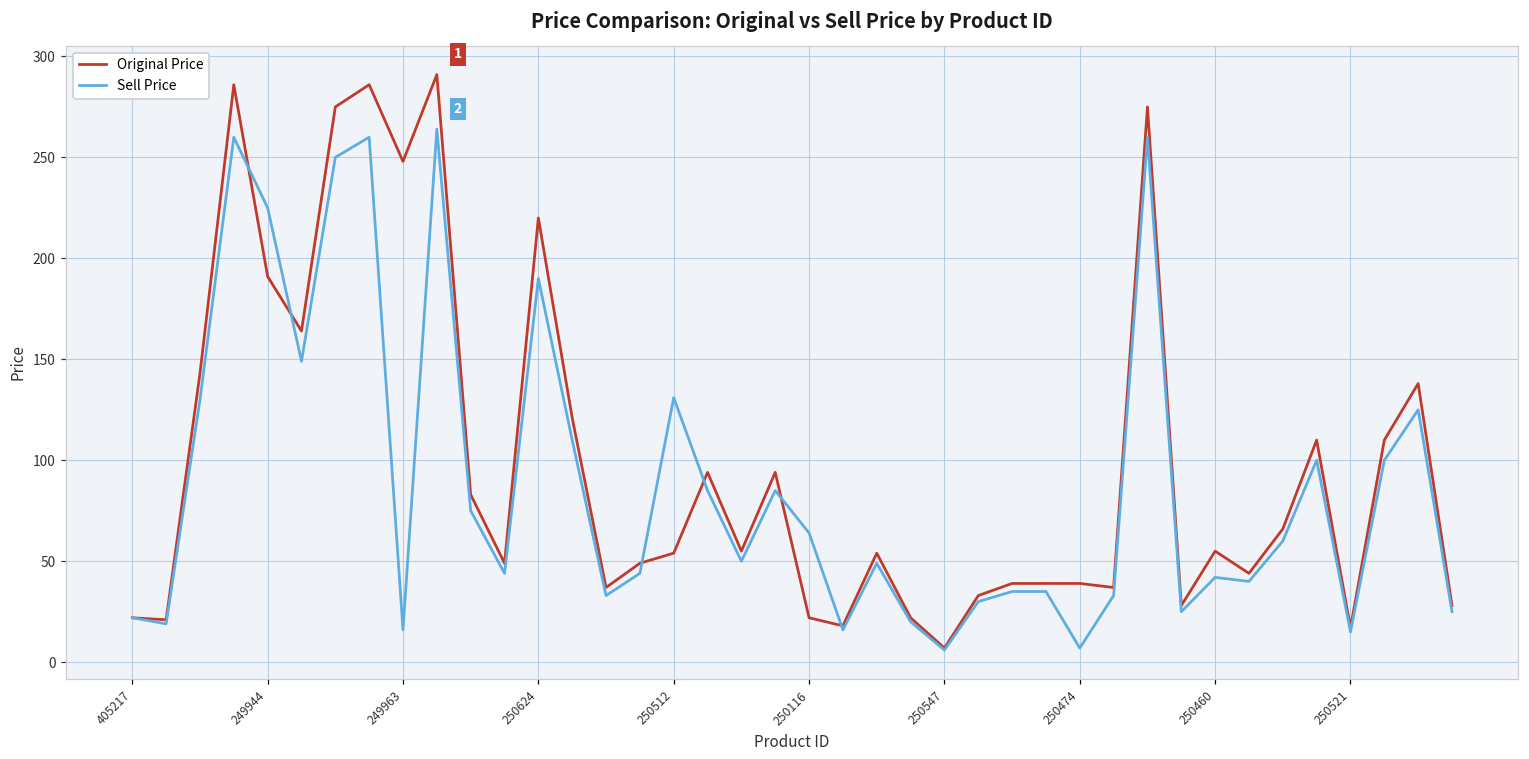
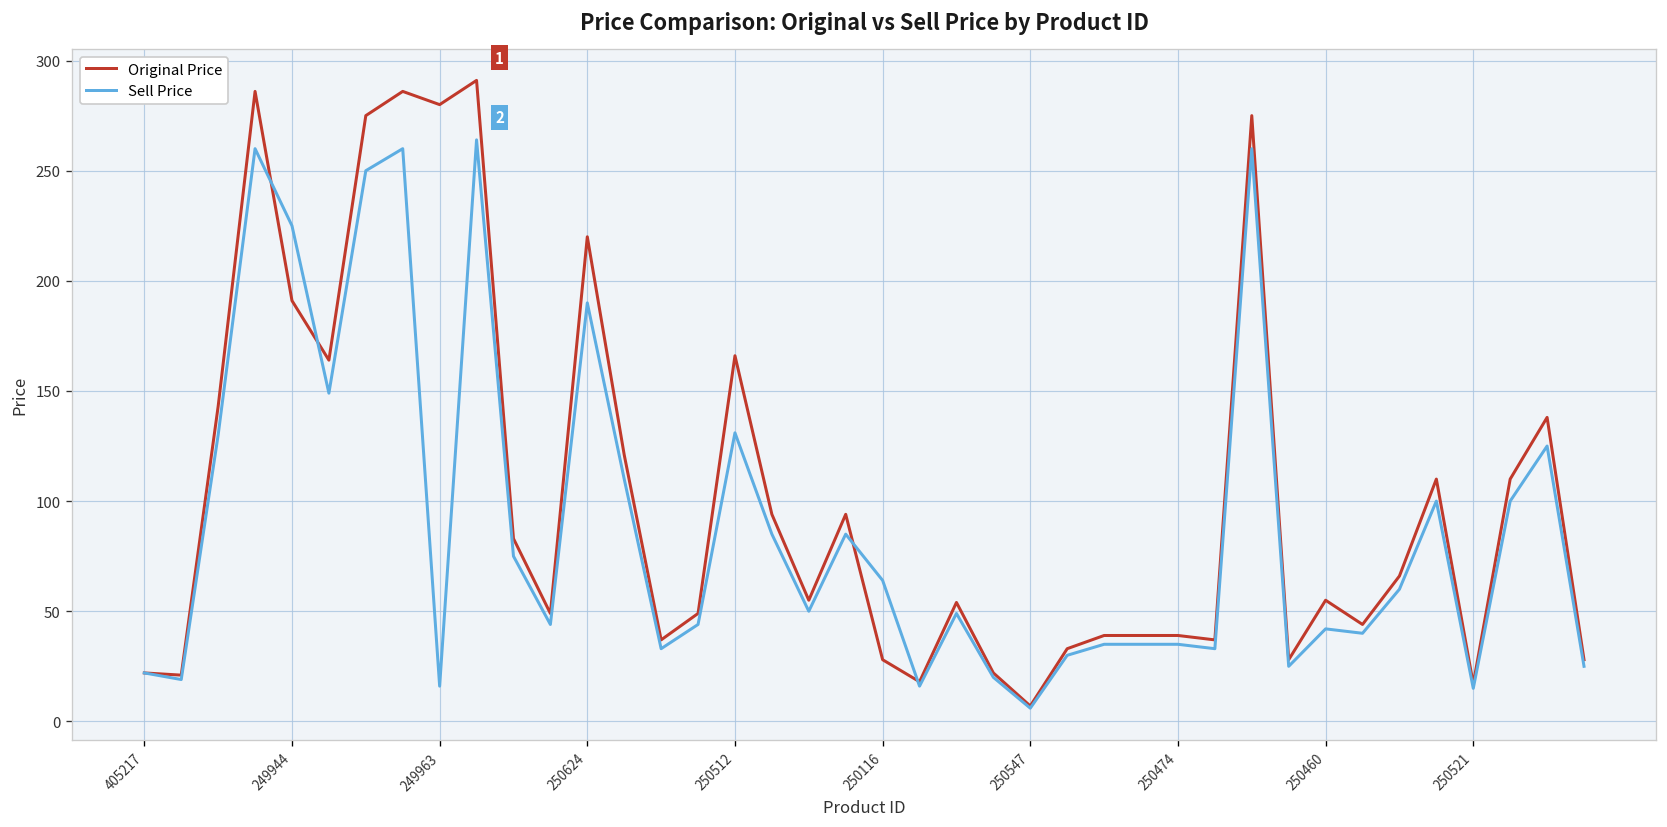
Original Price, 249963: 248 -> 280
Original Price, 250512: 54 -> 166
Original Price, 250116: 22 -> 28
Sell Price, 250474: 7 -> 35
